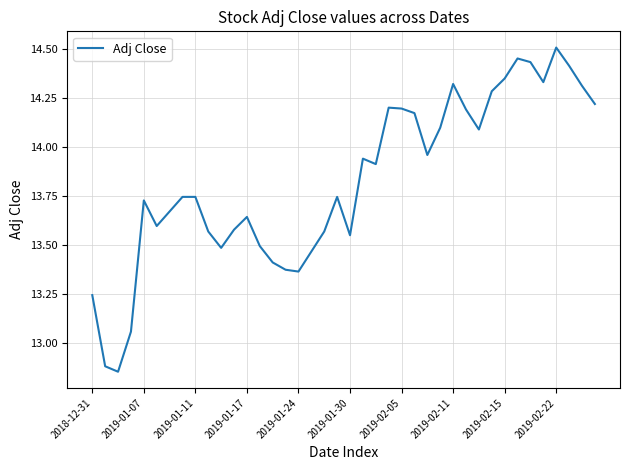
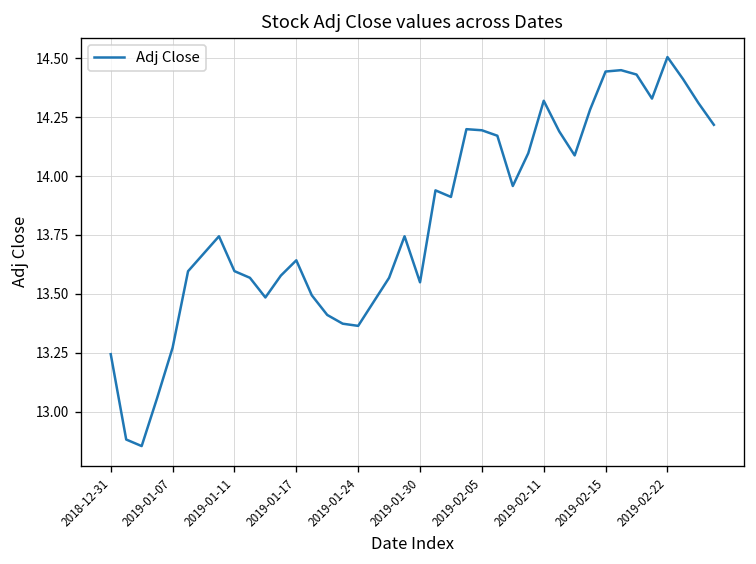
2019-01-07: 13.73 -> 13.27
2019-01-11: 13.74 -> 13.60
2019-02-15: 14.35 -> 14.44
